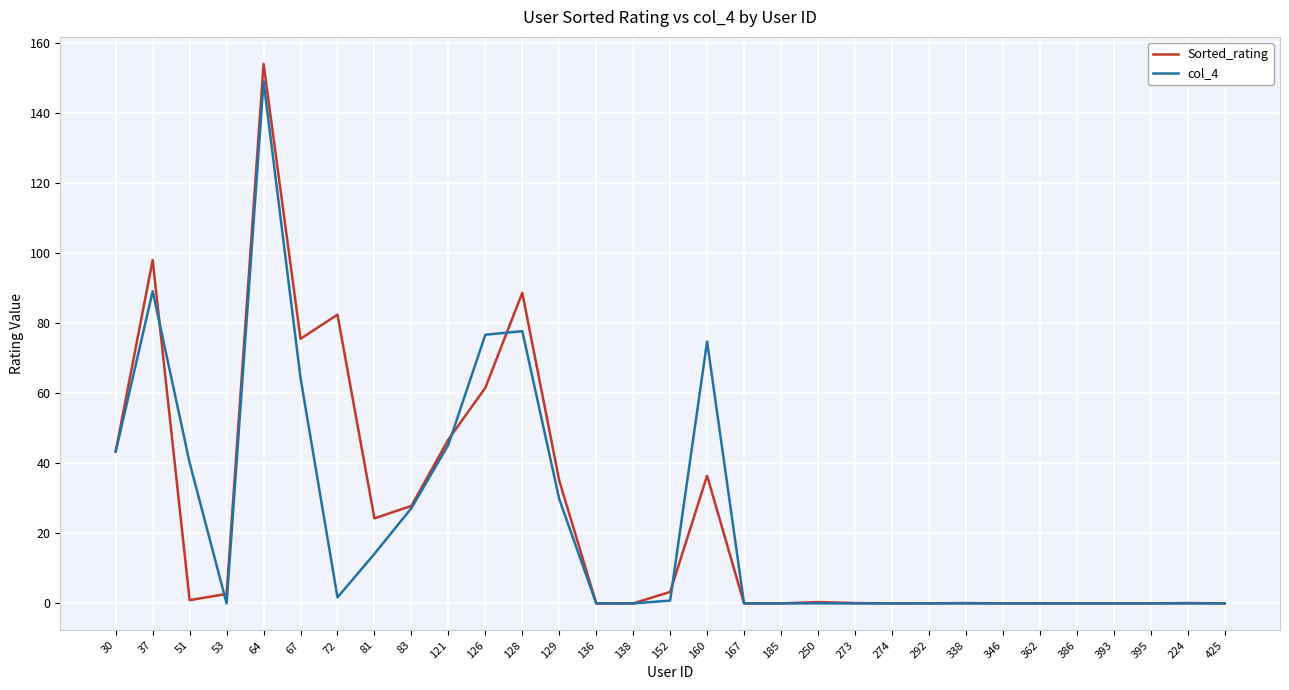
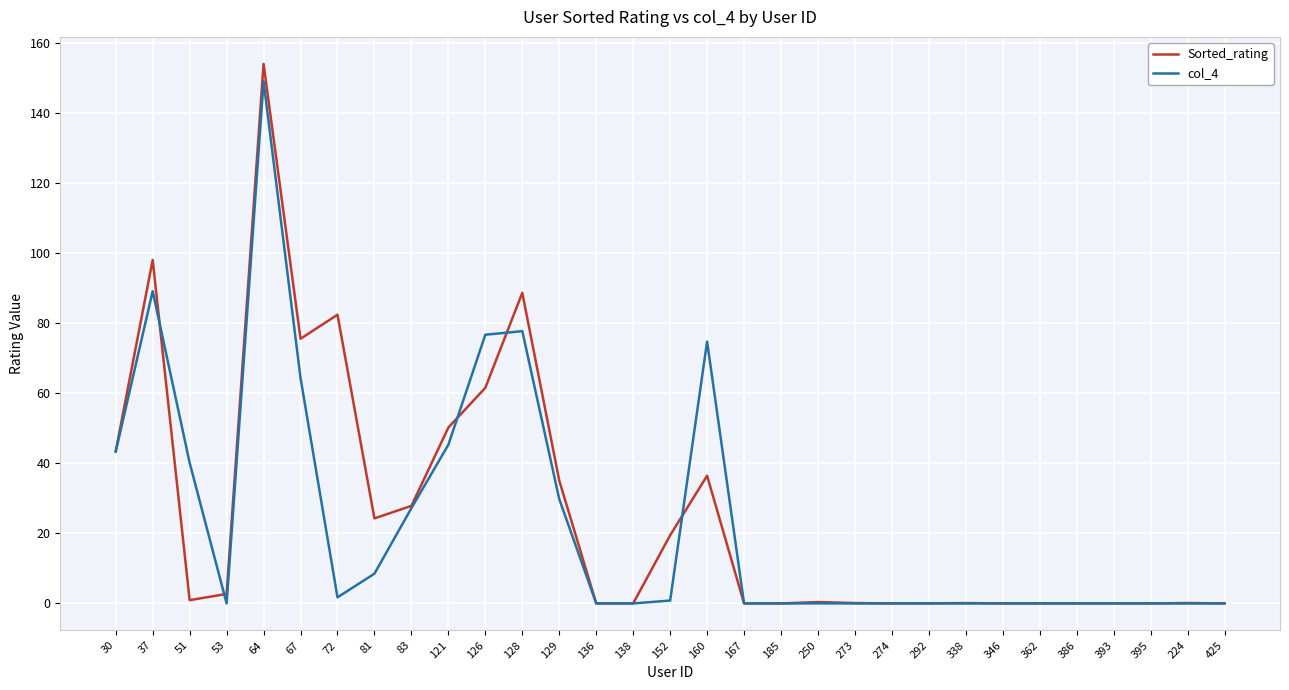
col_4, 81: 14 -> 8
Sorted_rating, 121: 47 -> 50
Sorted_rating, 152: 3 -> 19
